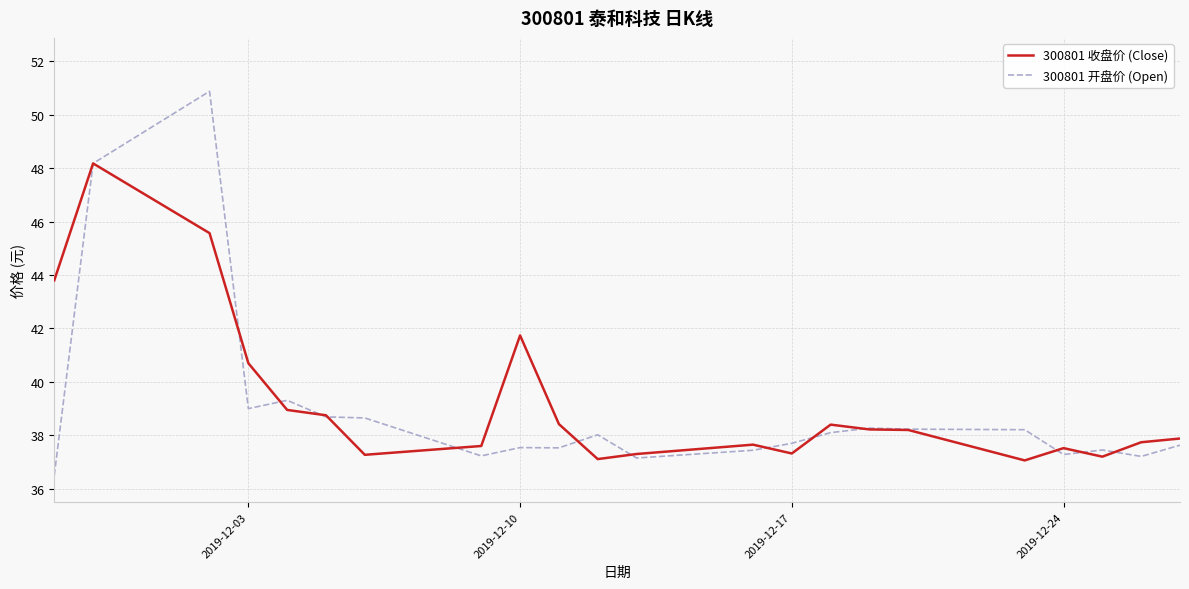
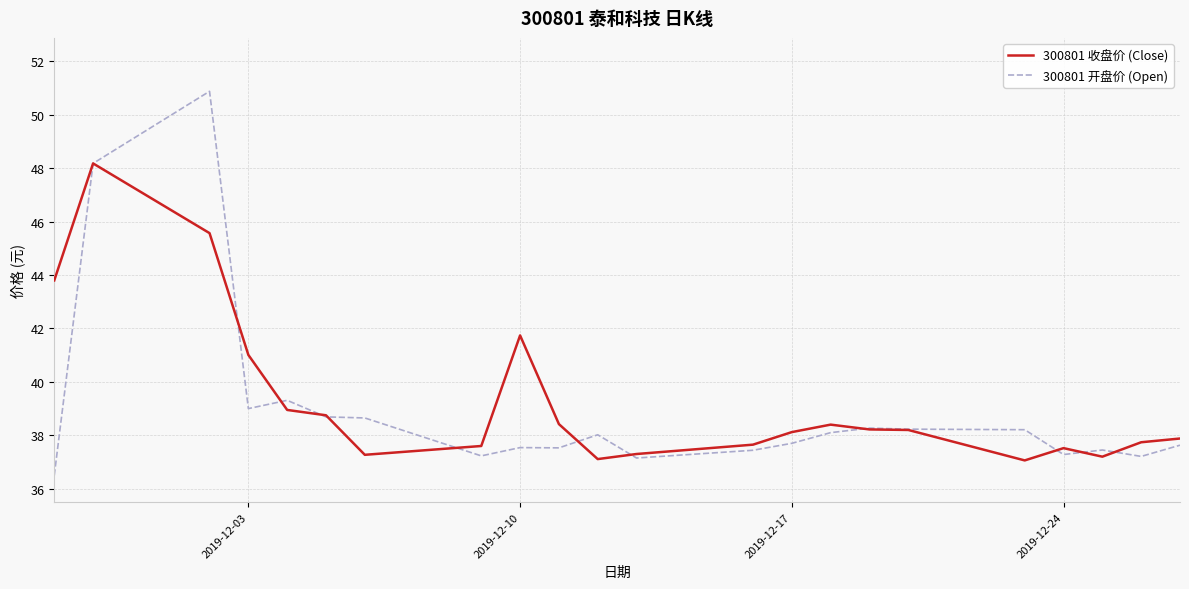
300801 收盘价 (Close), 2019-12-03: 40.7 -> 41.0
300801 收盘价 (Close), 2019-12-17: 37.3 -> 38.1
